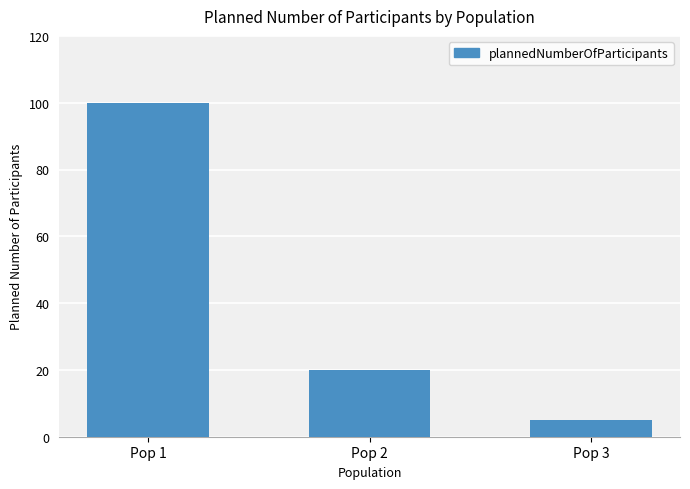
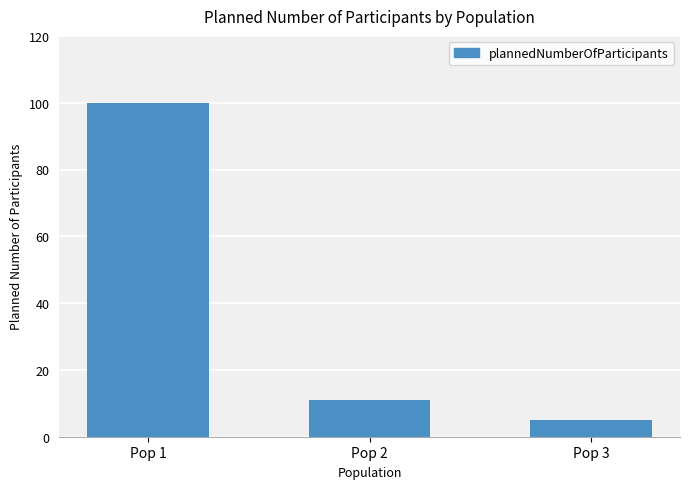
Pop 2: 20 -> 11
